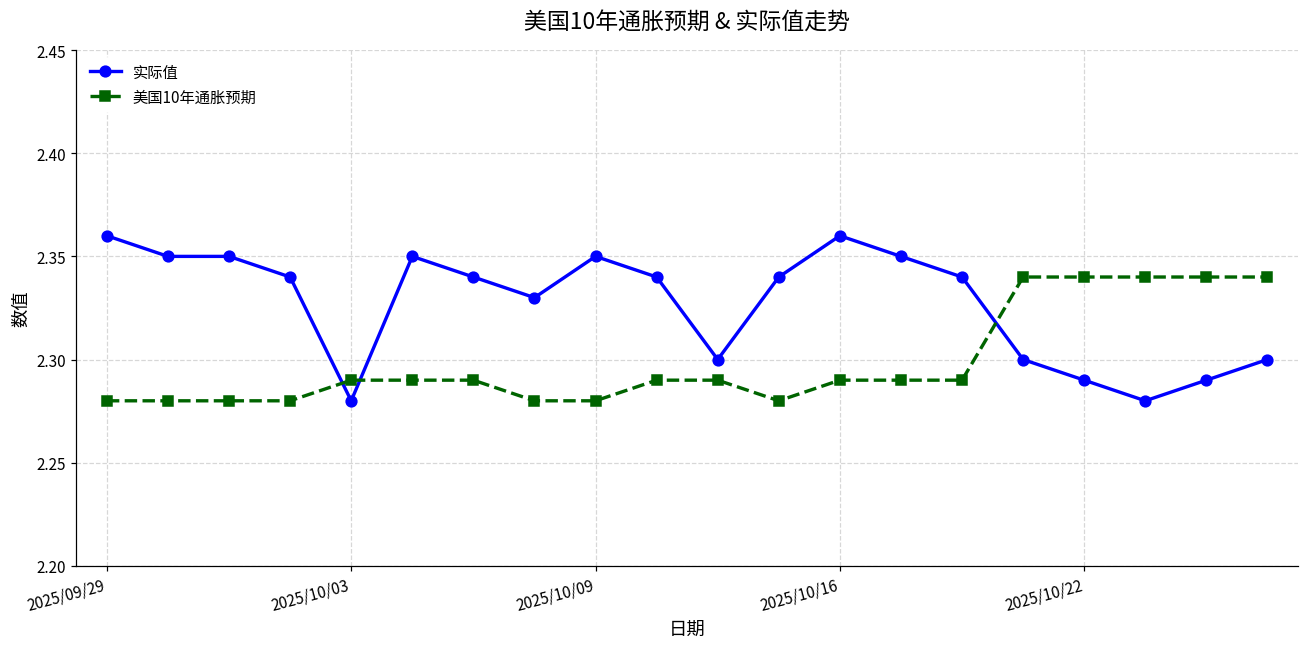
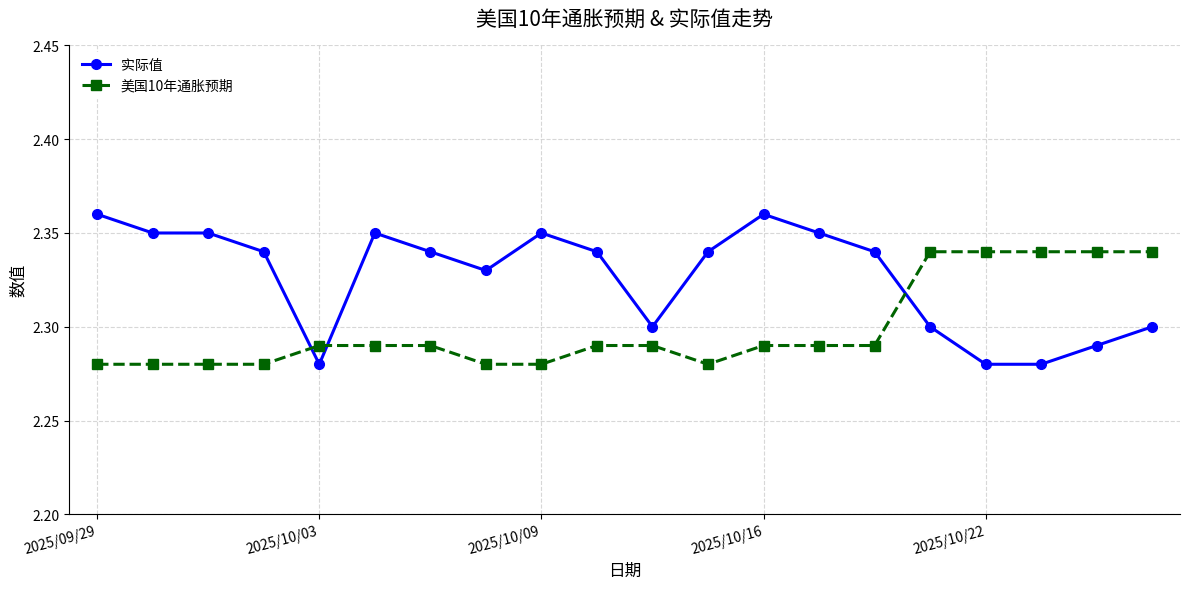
实际值, 2025/10/22: 2.29 -> 2.28
